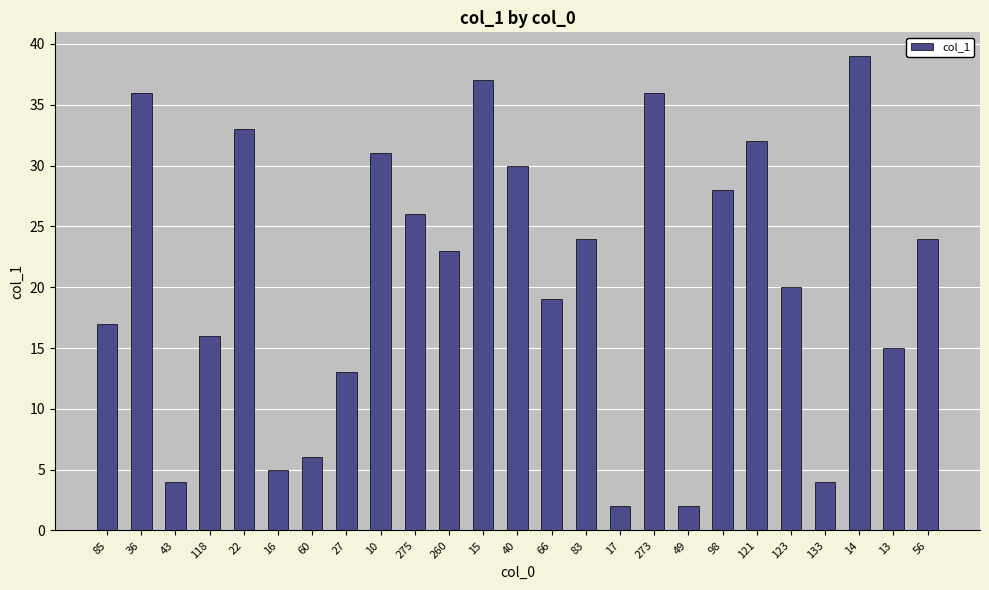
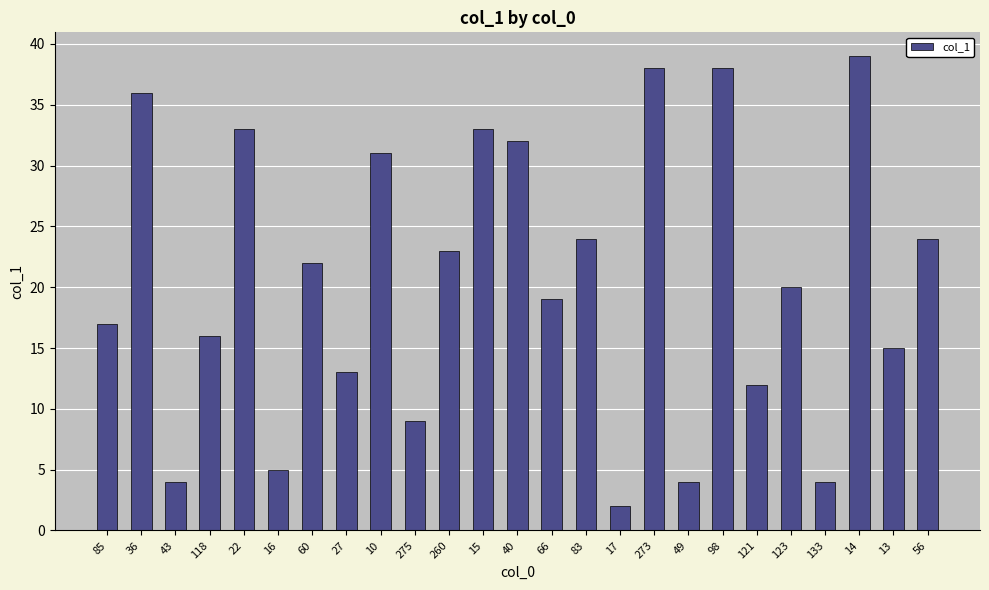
60: 6 -> 22
275: 26 -> 9
15: 37 -> 33
40: 30 -> 32
273: 36 -> 38
49: 2 -> 4
98: 28 -> 38
121: 32 -> 12
